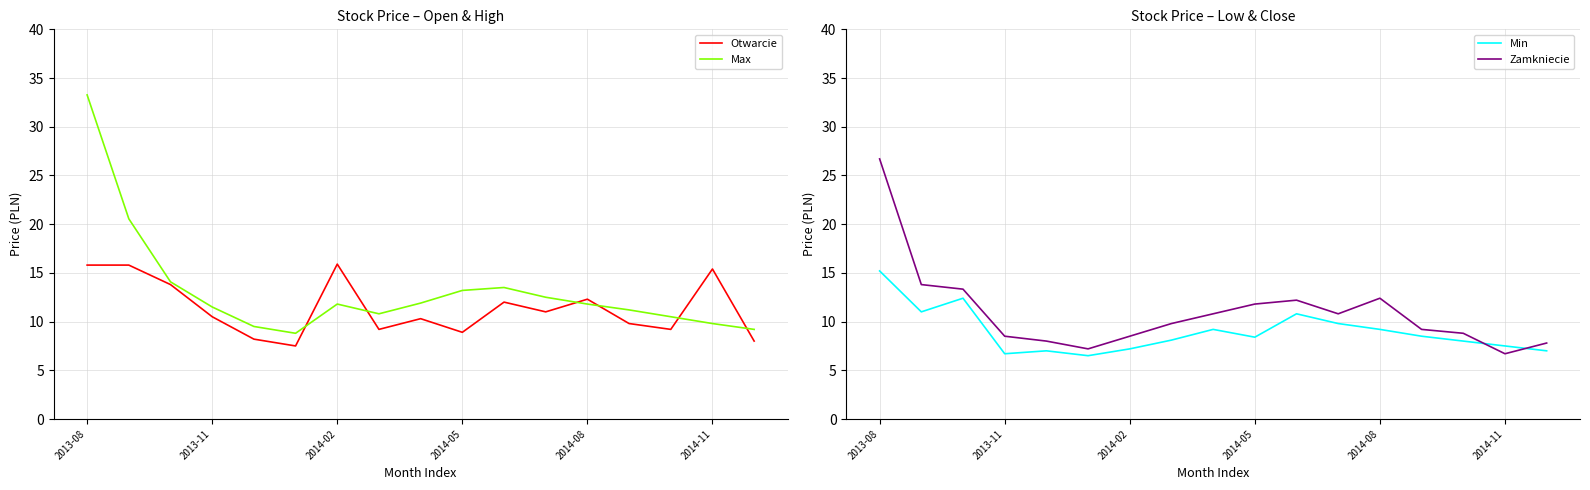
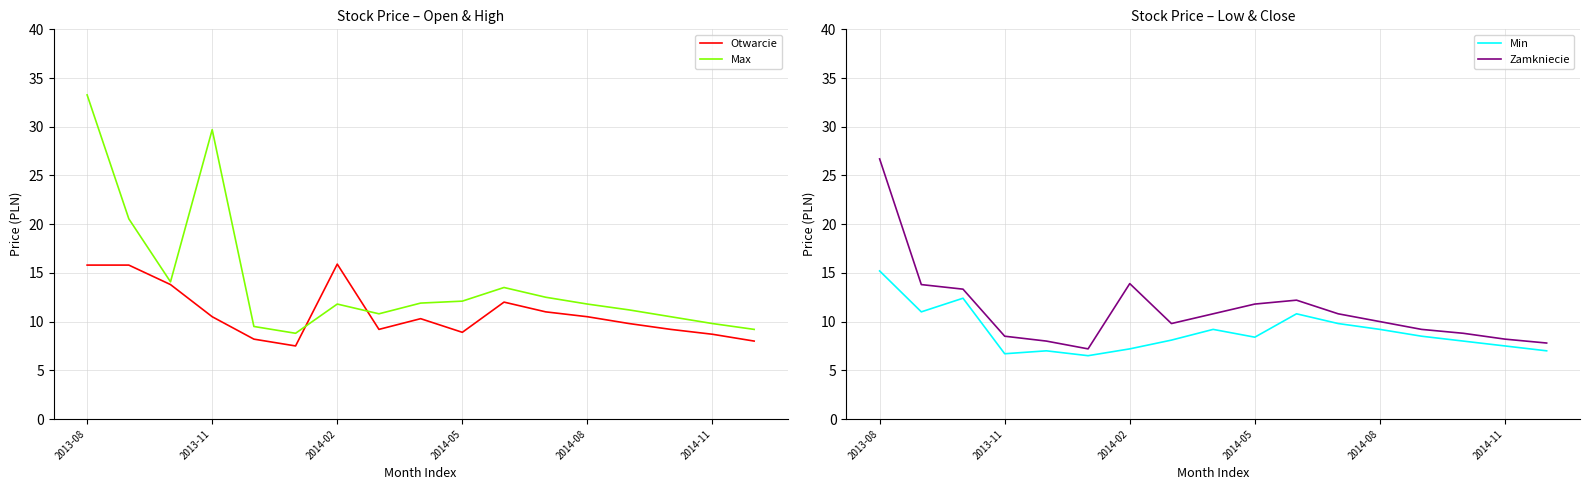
Stock Price – Open & High, Max, 2013-11: 12 -> 30
Stock Price – Open & High, Max, 2014-05: 13 -> 12
Stock Price – Open & High, Otwarcie, 2014-08: 12 -> 11
Stock Price – Open & High, Otwarcie, 2014-11: 15 -> 9
Stock Price – Low & Close, Zamkniecie, 2014-02: 9 -> 14
Stock Price – Low & Close, Zamkniecie, 2014-08: 12 -> 10
Stock Price – Low & Close, Zamkniecie, 2014-11: 7 -> 8
